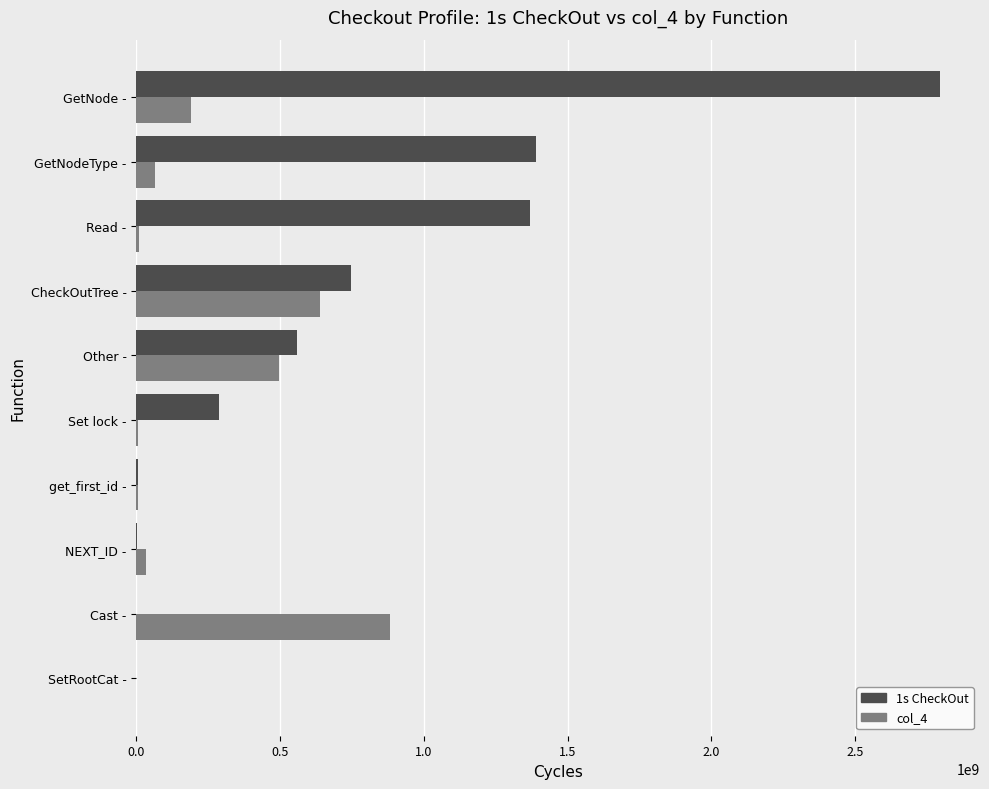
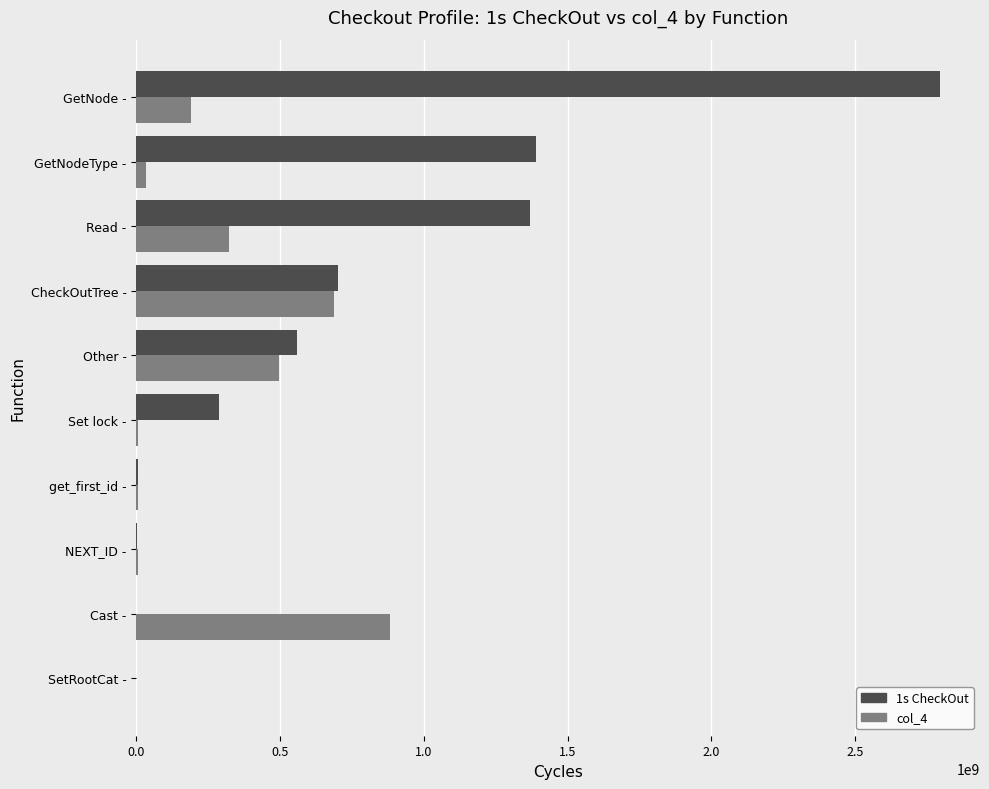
col_4, GetNodeType -: 70000000 -> 30000000
col_4, Read -: 10000000 -> 320000000
1s CheckOut, CheckOutTree -: 750000000 -> 700000000
col_4, CheckOutTree -: 640000000 -> 690000000
col_4, NEXT_ID -: 40000000 -> 0
